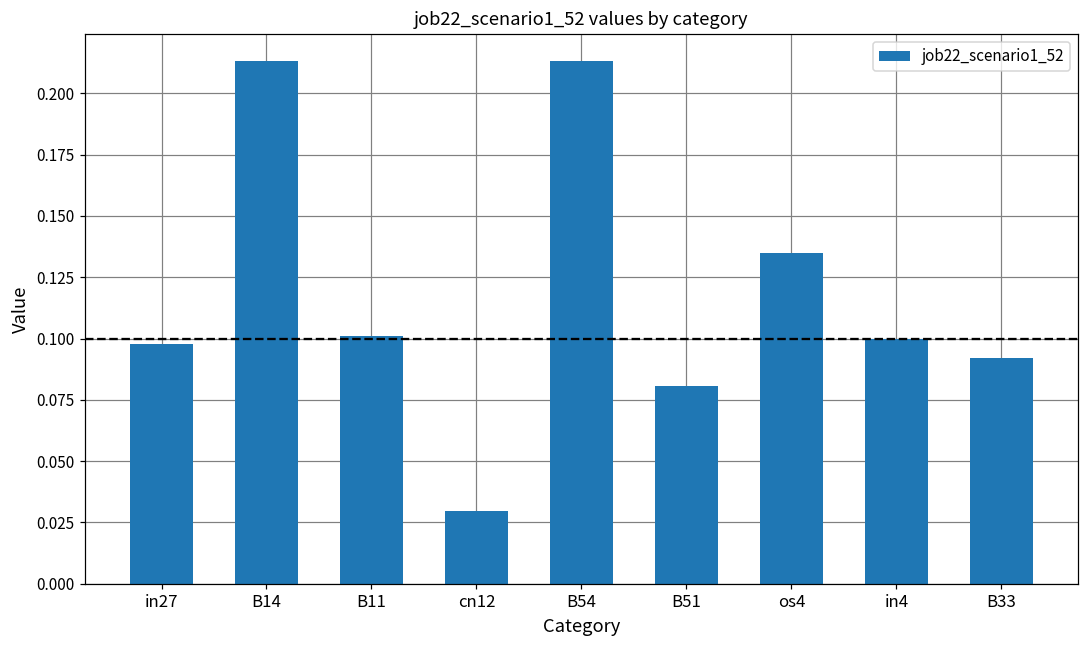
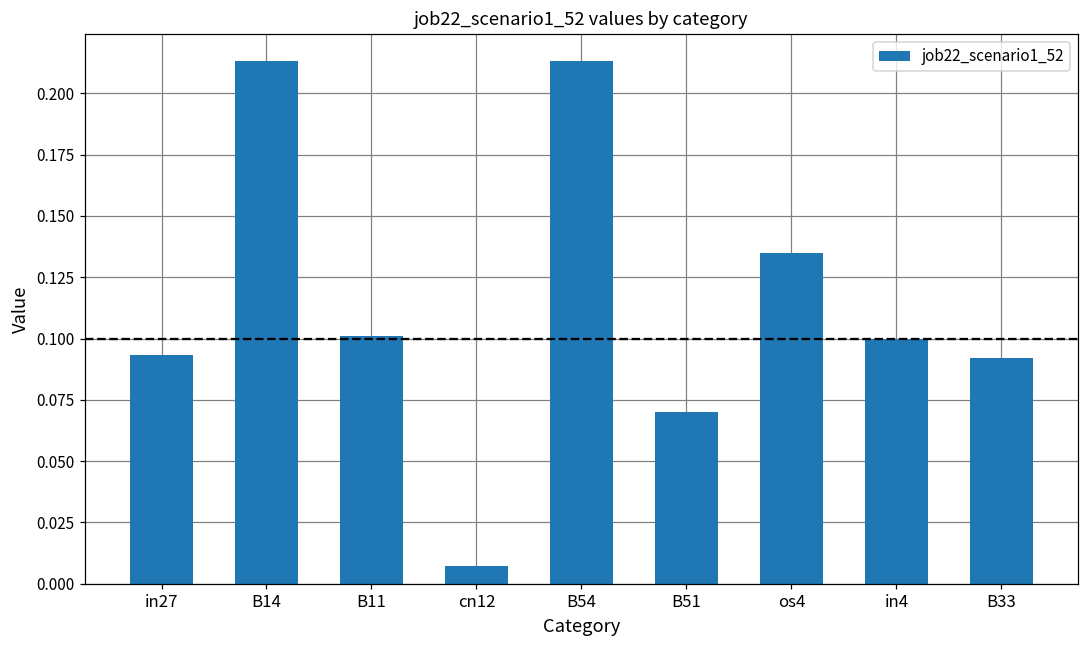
in27: 0.098 -> 0.093
cn12: 0.030 -> 0.007
B51: 0.081 -> 0.070
